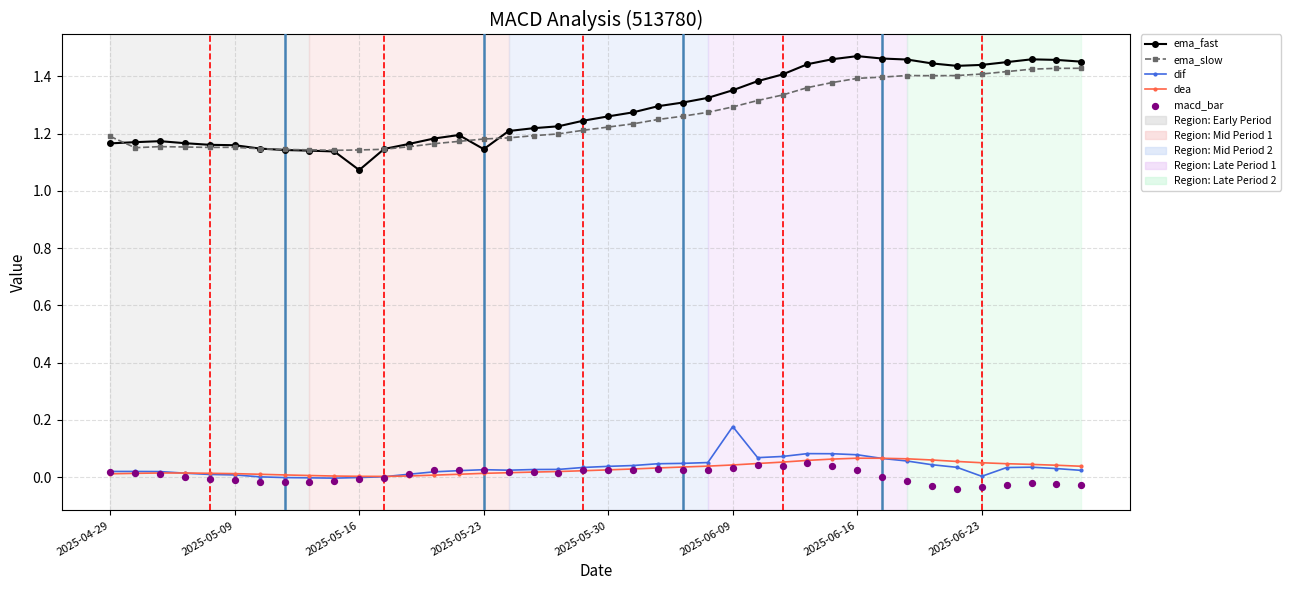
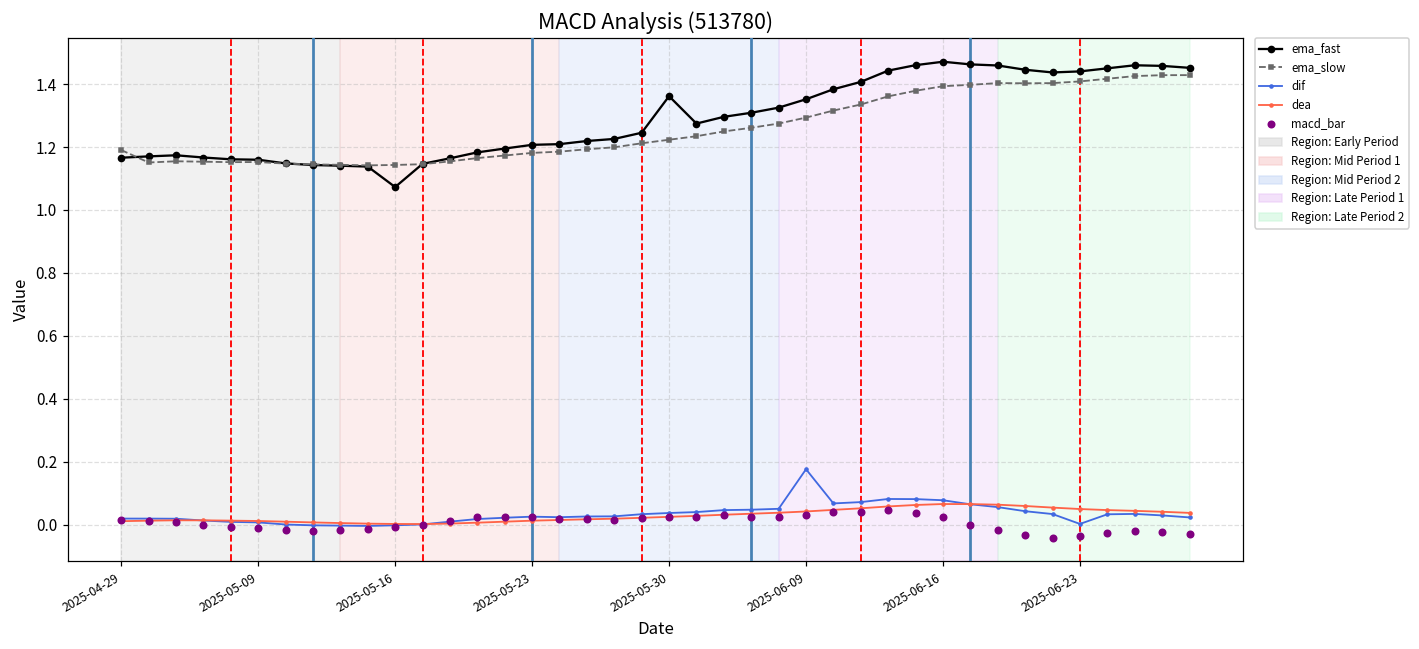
ema_fast, 2025-05-23: 1.15 -> 1.21
ema_fast, 2025-05-30: 1.26 -> 1.36
